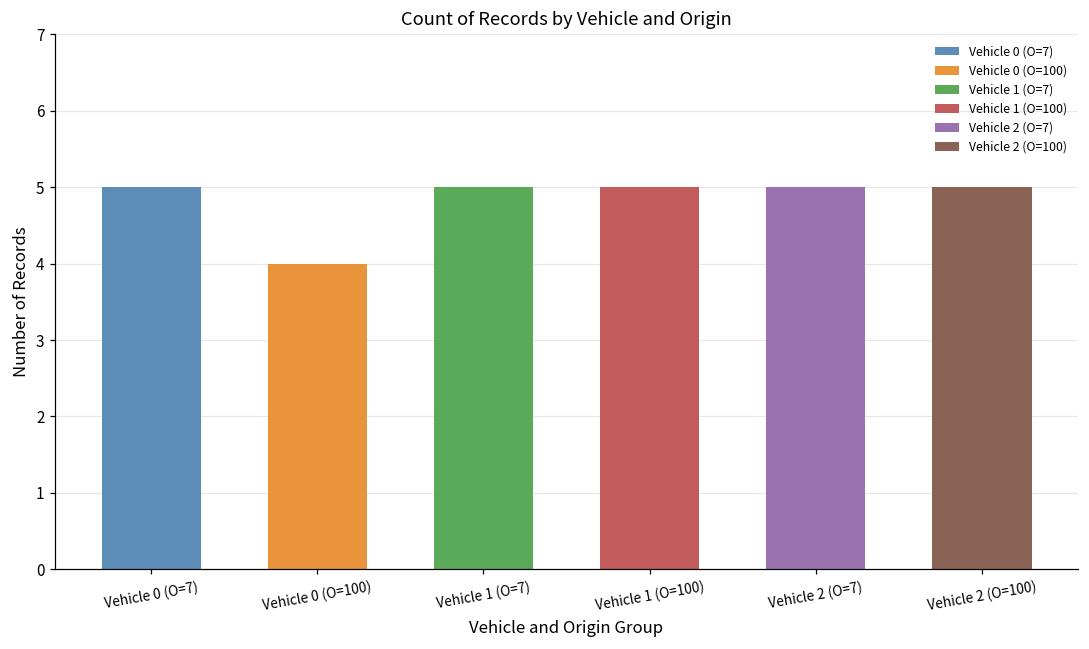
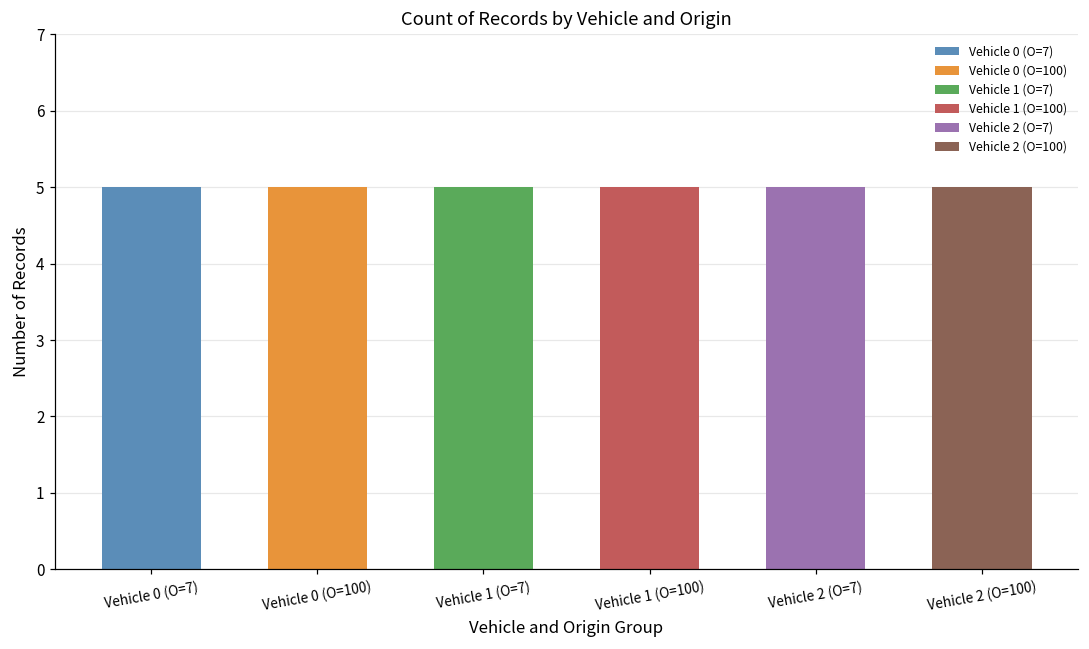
Vehicle 0 (O=100): 4 -> 5
